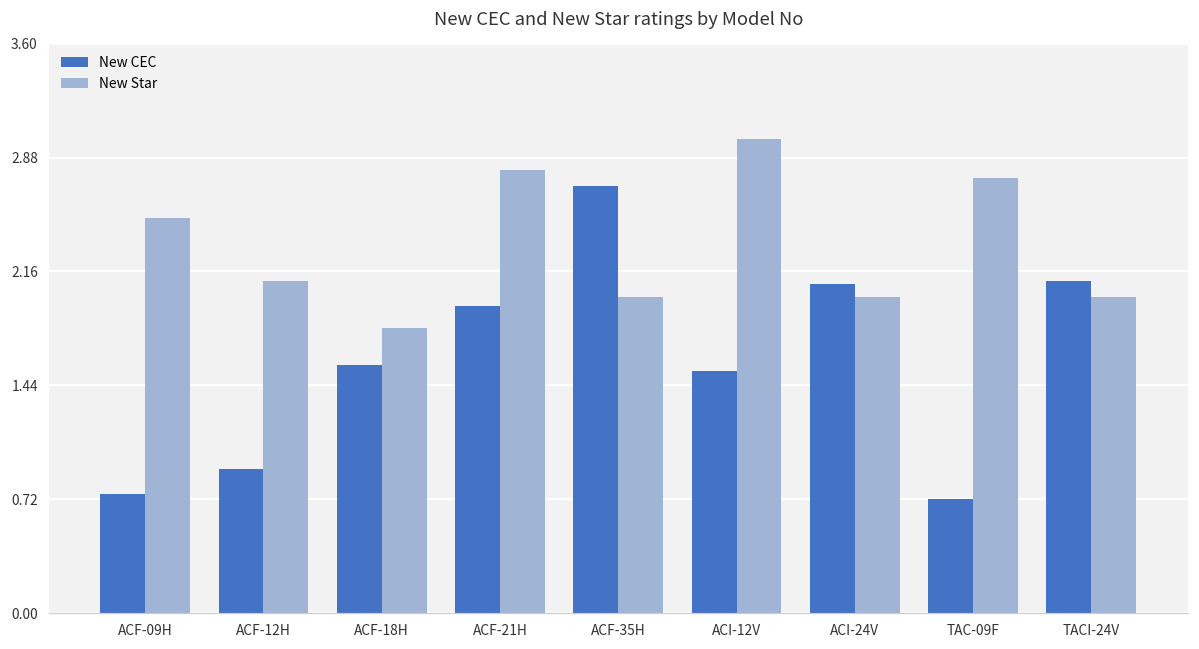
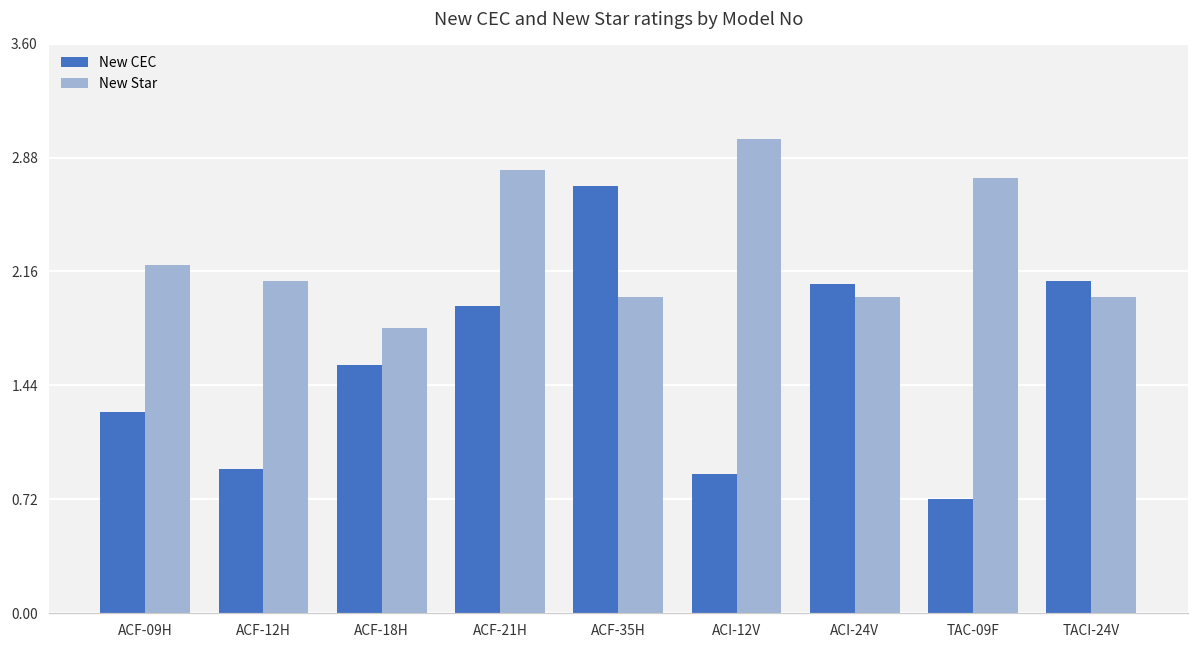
New CEC, ACF-09H: 0.75 -> 1.27
New Star, ACF-09H: 2.5 -> 2.2
New CEC, ACI-12V: 1.53 -> 0.88
